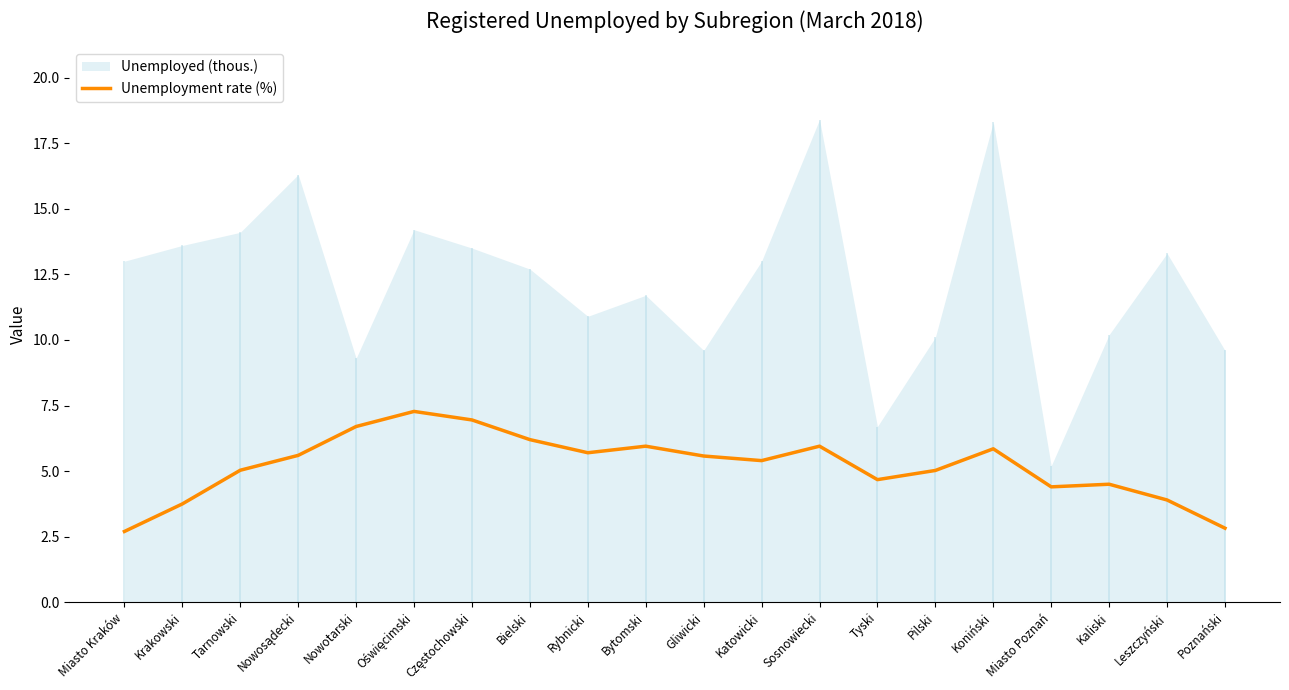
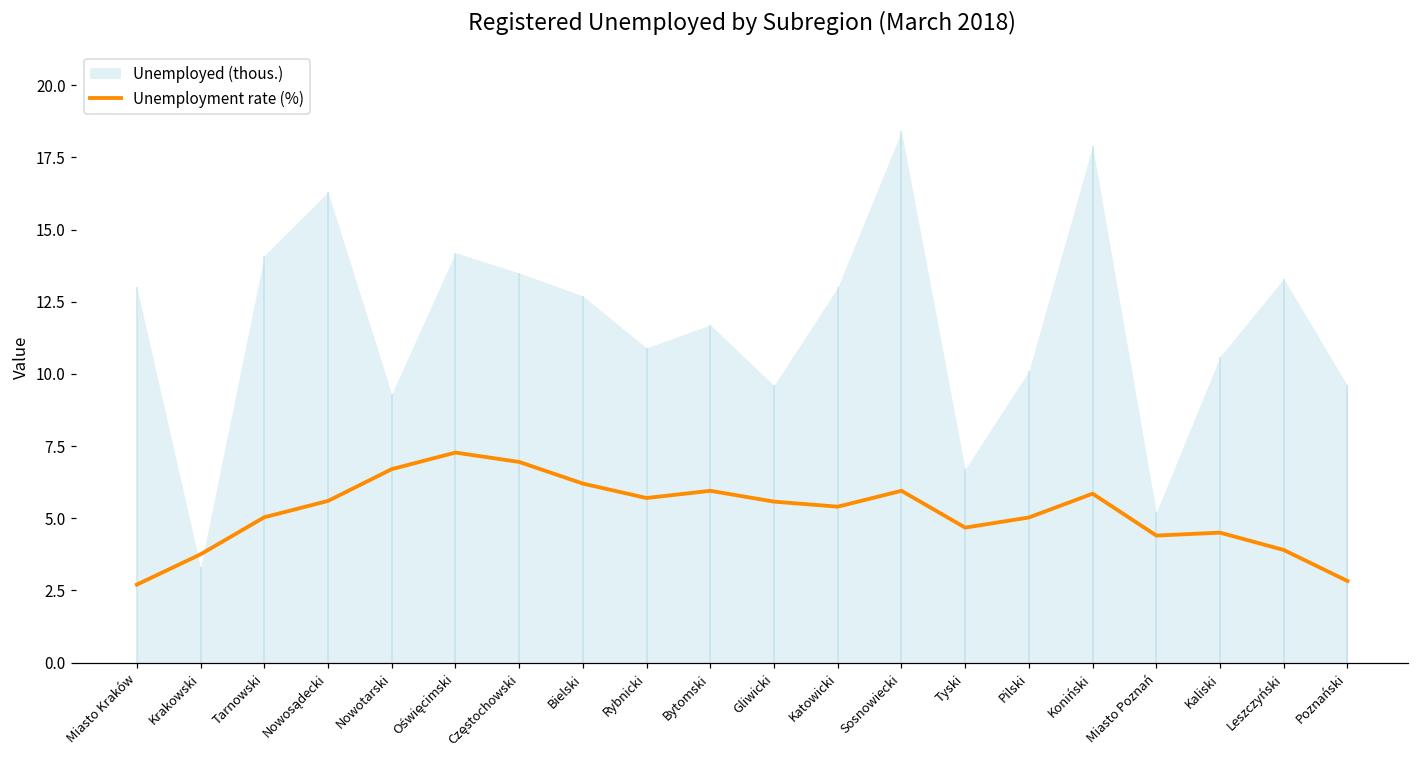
Unemployed (thous.), Krakowski: 13.6 -> 3.3
Unemployed (thous.), Koniński: 18.3 -> 17.9
Unemployed (thous.), Kaliski: 10.2 -> 10.6
